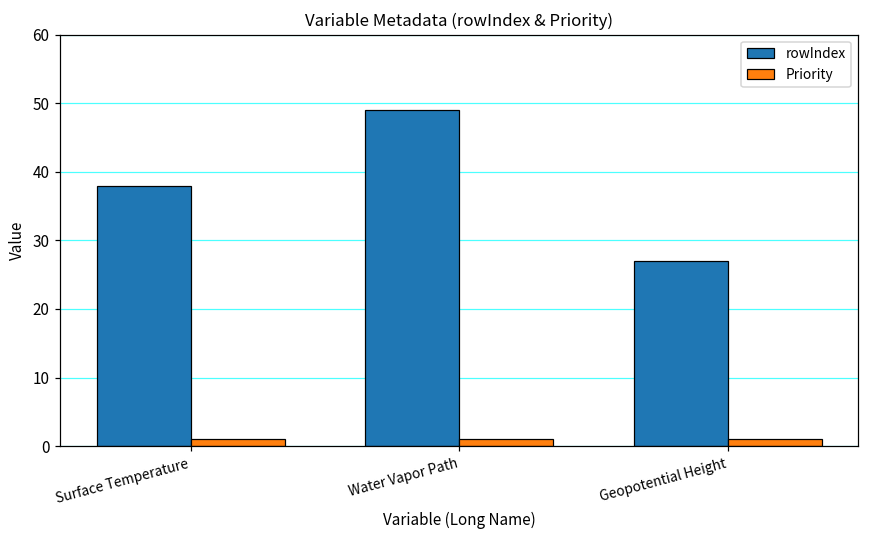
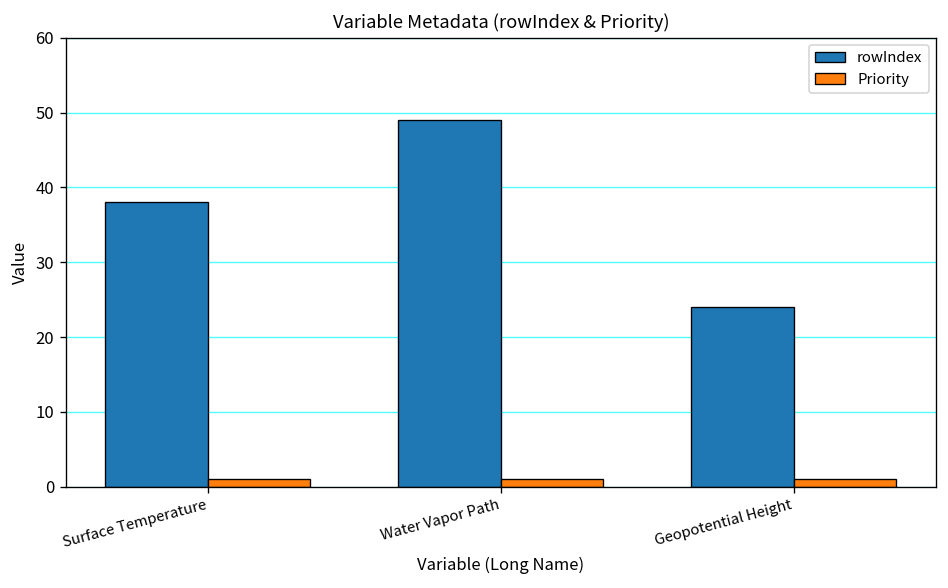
rowIndex, Geopotential Height: 27 -> 24
